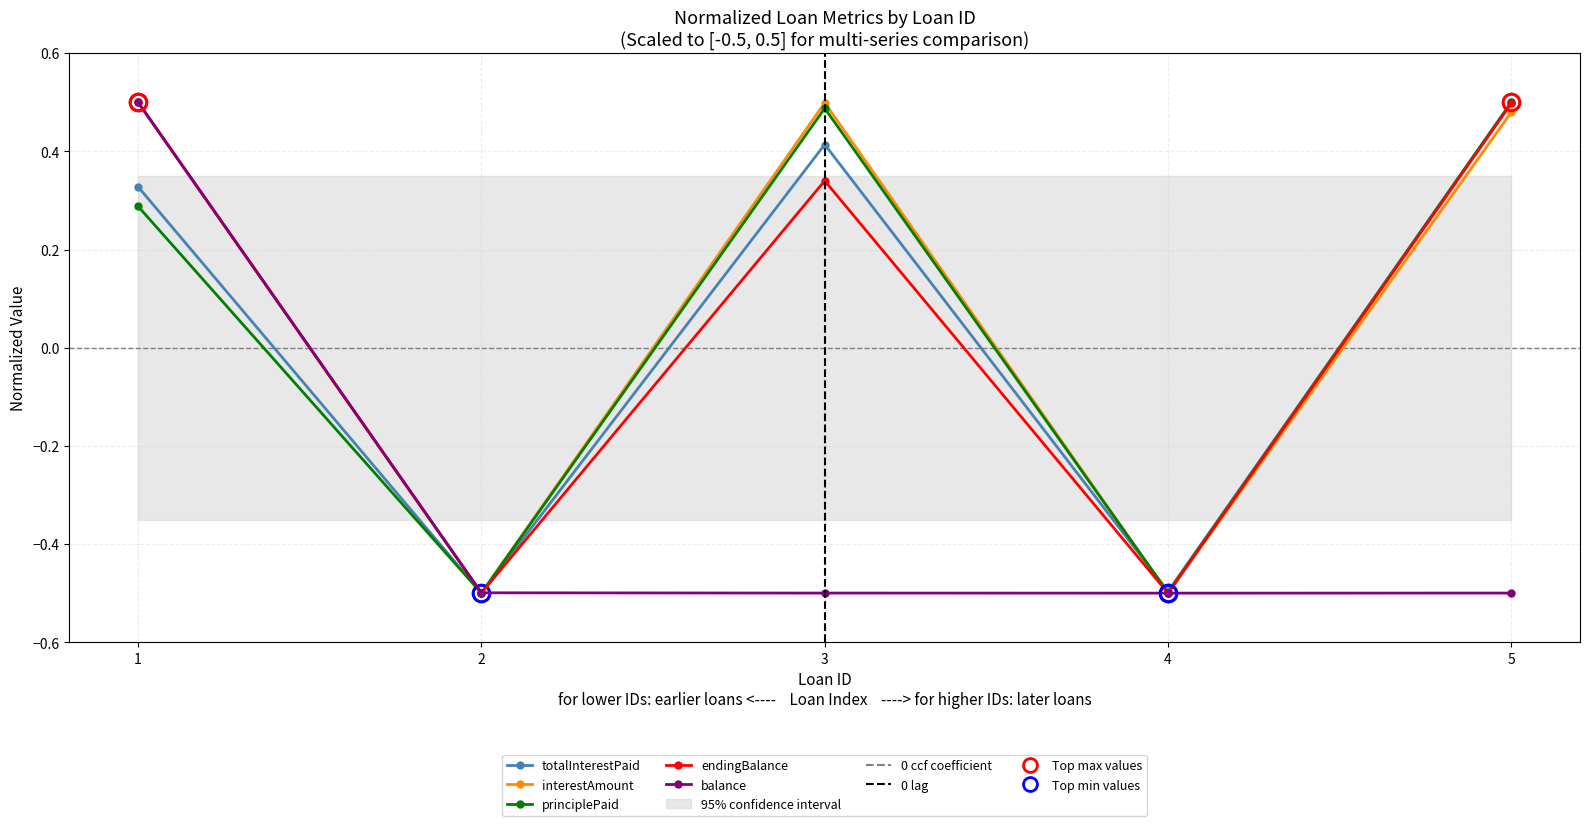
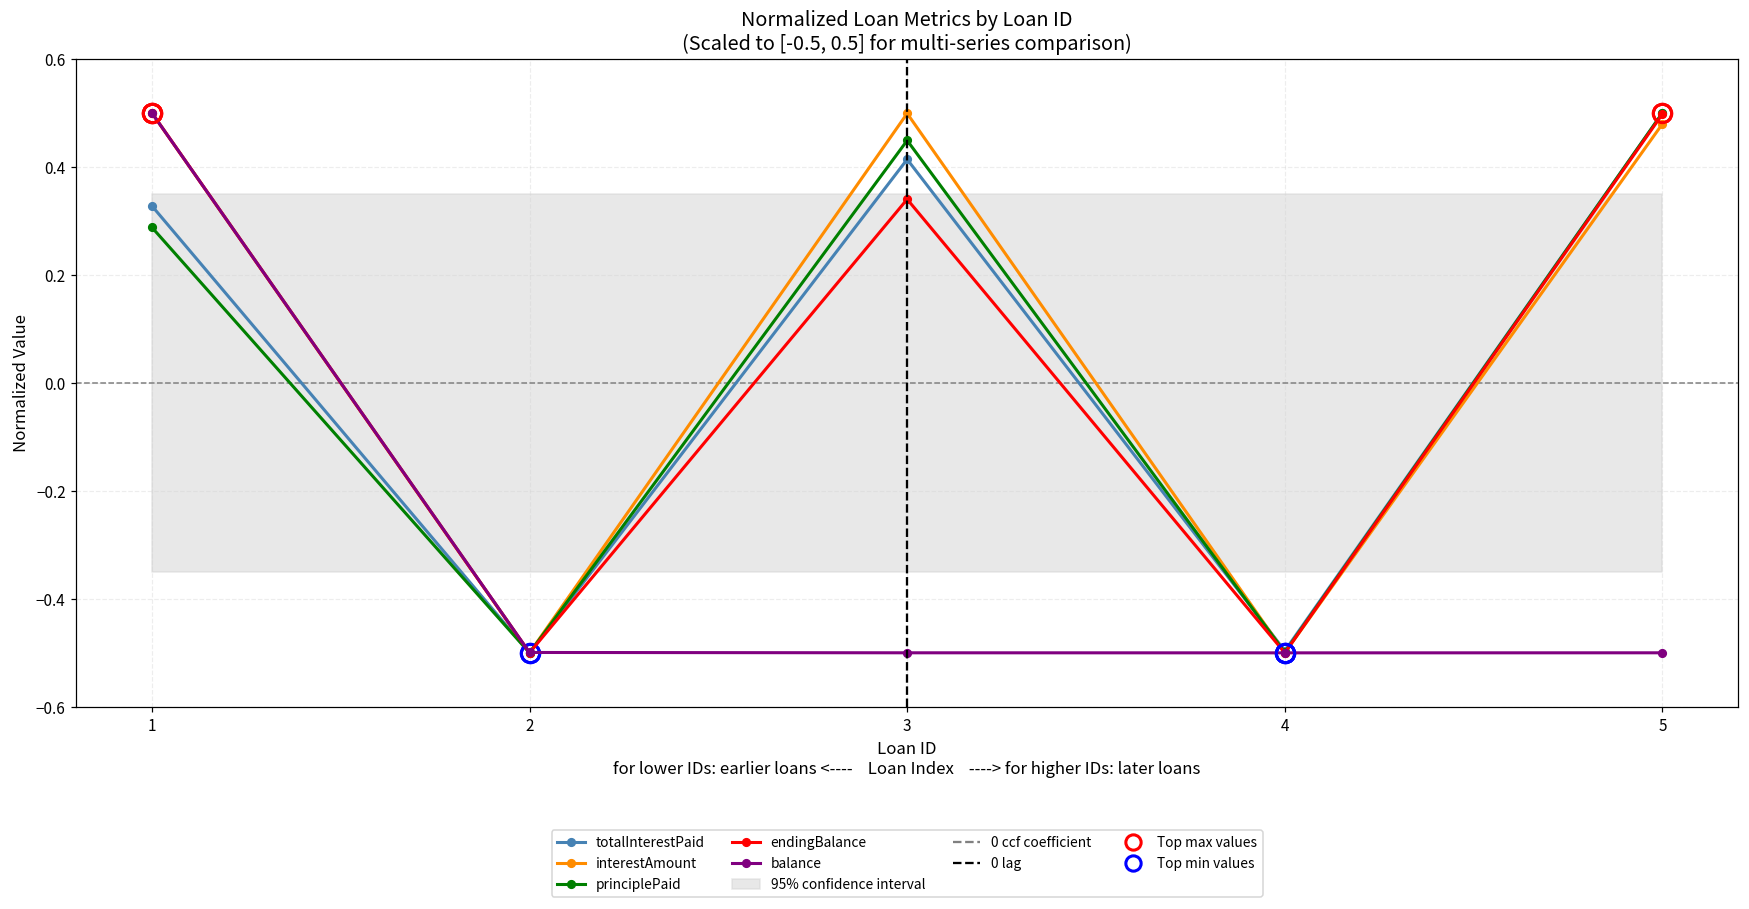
principlePaid, 3: 0.49 -> 0.45
